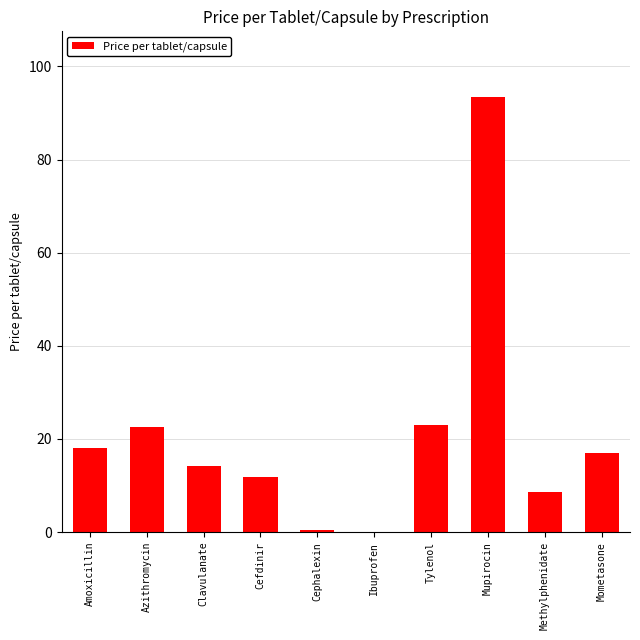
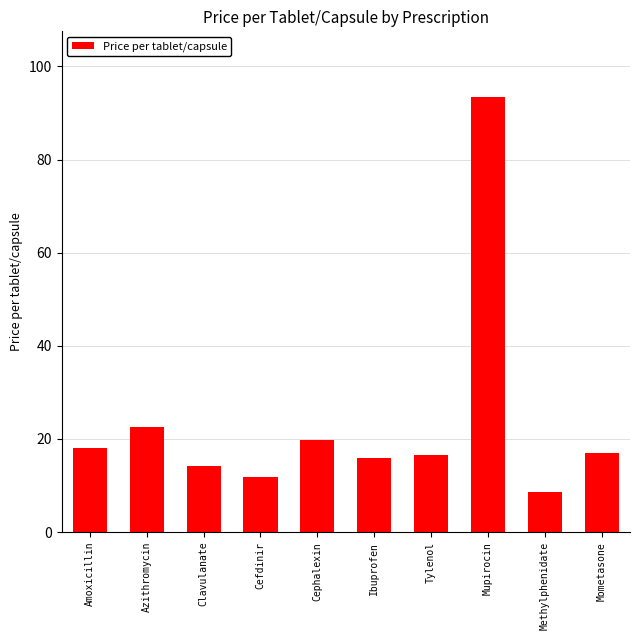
Cephalexin: 0 -> 20
Ibuprofen: 0 -> 16
Tylenol: 23 -> 17
